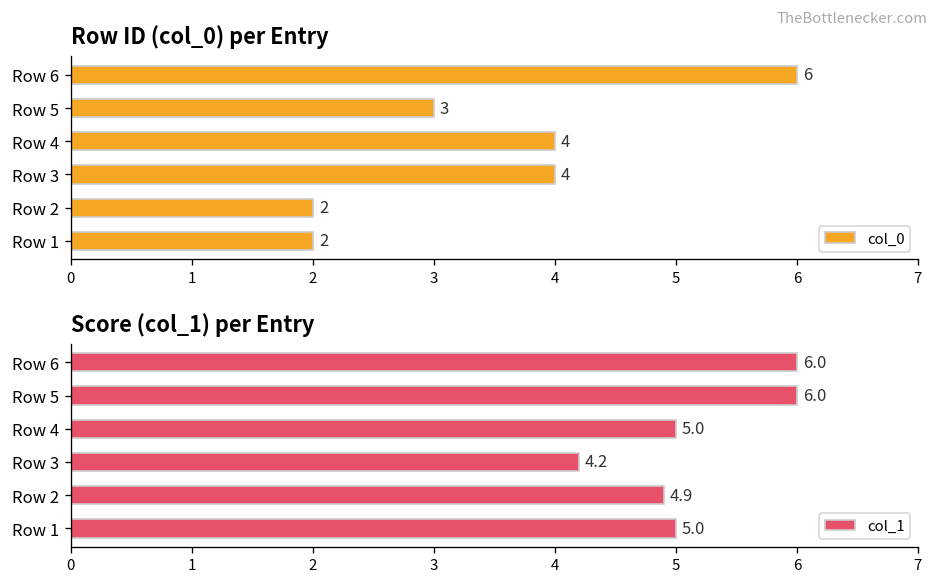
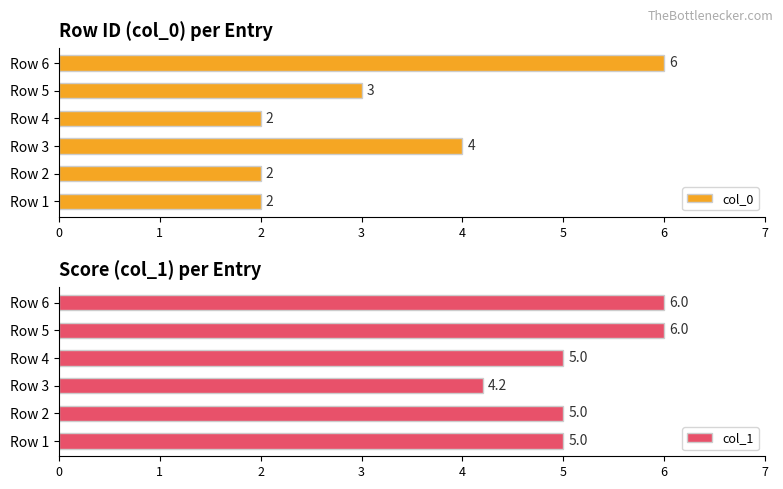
Row ID (col_0) per Entry, Row 4: 4 -> 2
Score (col_1) per Entry, Row 2: 4.9 -> 5.0
